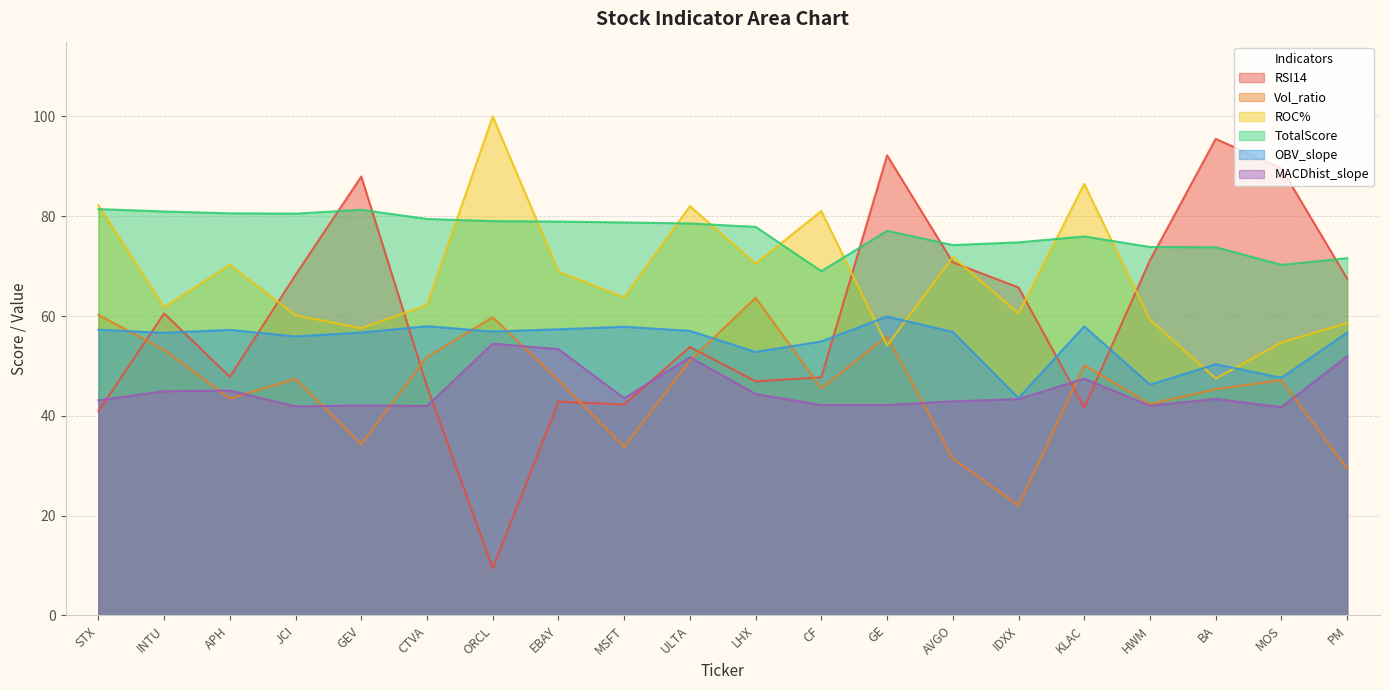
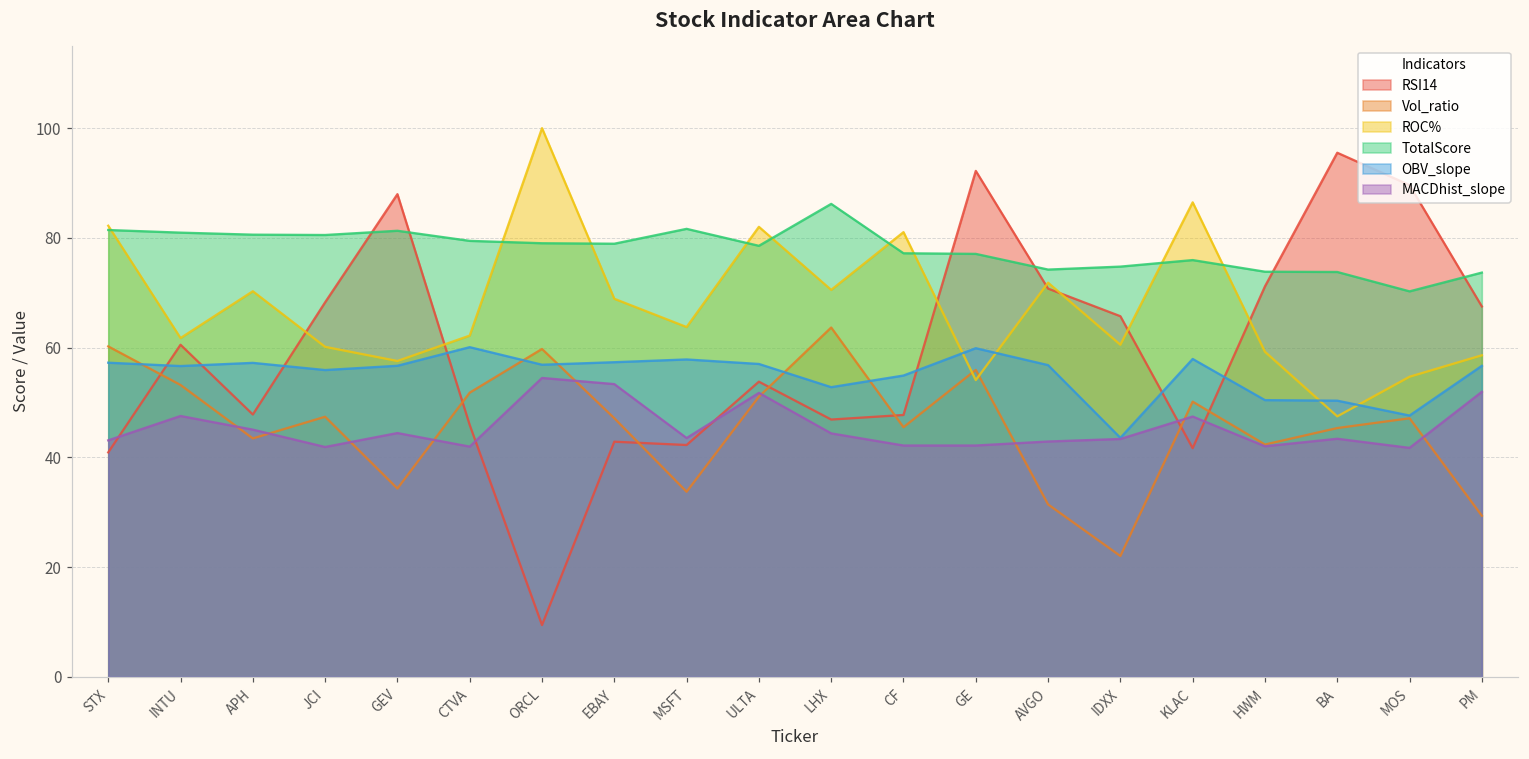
MACDhist_slope, INTU: 45 -> 48
MACDhist_slope, GEV: 42 -> 44
OBV_slope, CTVA: 58 -> 60
TotalScore, MSFT: 79 -> 82
TotalScore, LHX: 78 -> 86
TotalScore, CF: 69 -> 77
OBV_slope, HWM: 46 -> 50
TotalScore, PM: 72 -> 74
